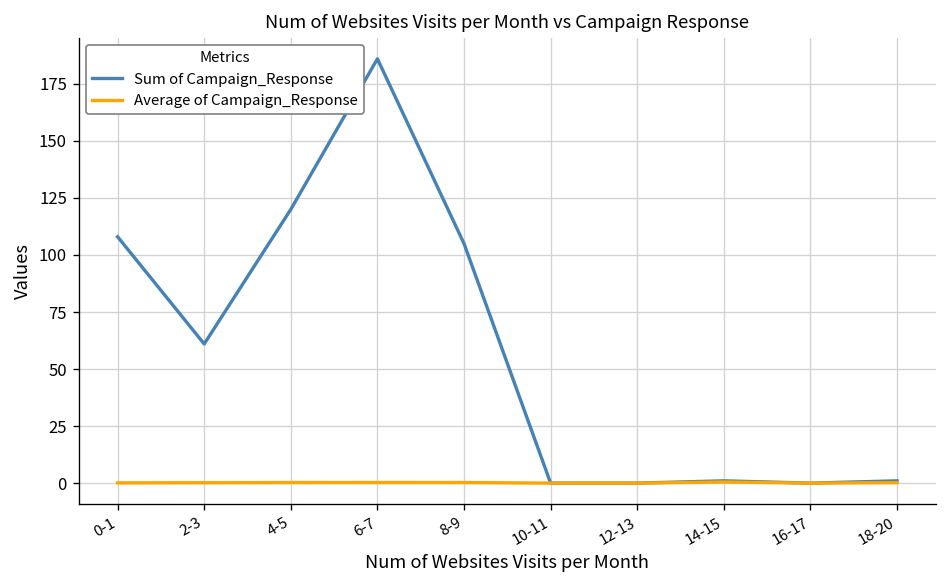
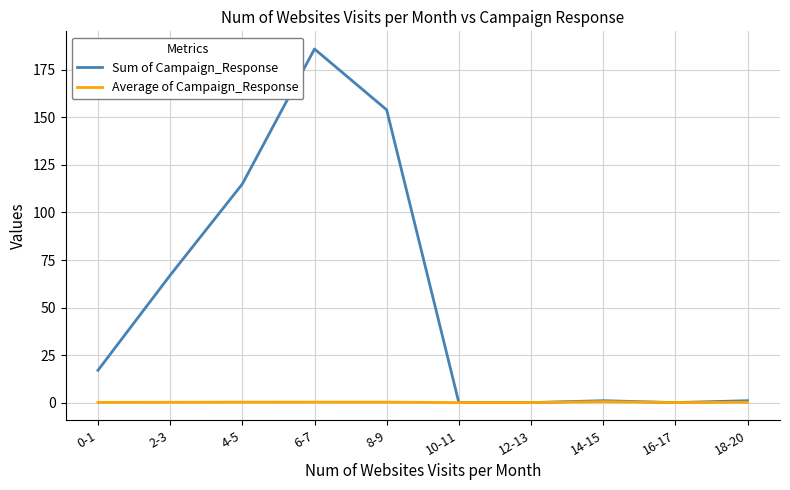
Sum of Campaign_Response, 0-1: 108 -> 17
Sum of Campaign_Response, 2-3: 61 -> 67
Sum of Campaign_Response, 4-5: 120 -> 115
Sum of Campaign_Response, 8-9: 105 -> 154
